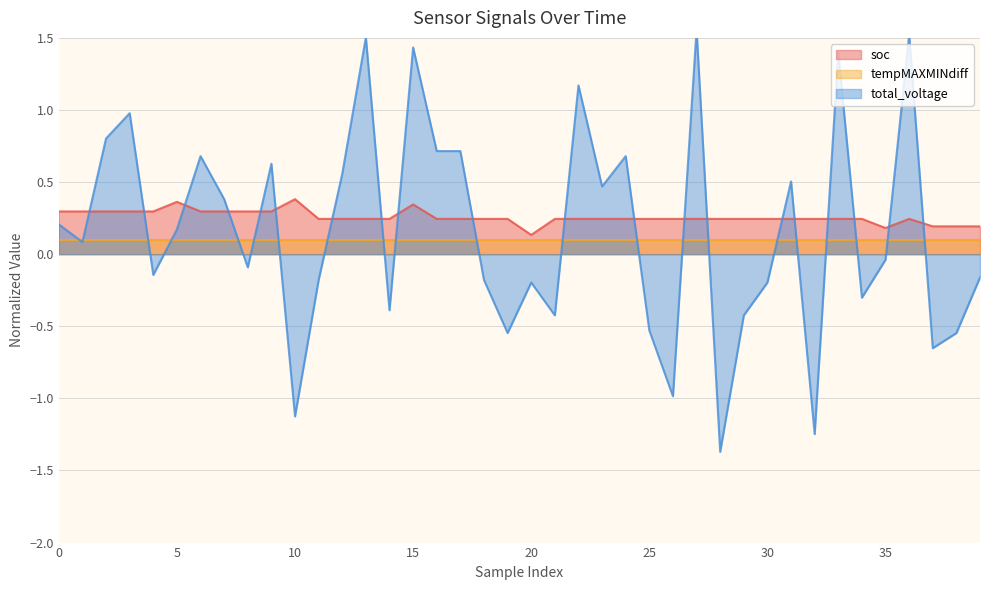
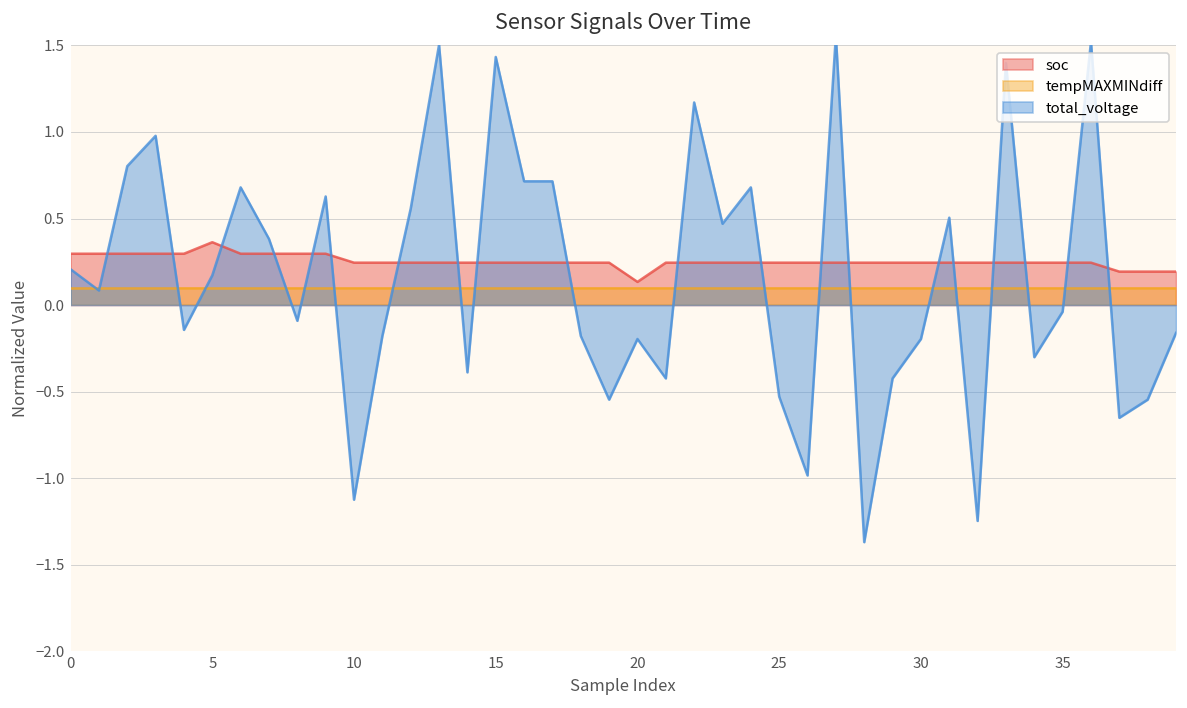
soc, 10: 0.38 -> 0.24
soc, 15: 0.35 -> 0.24
soc, 35: 0.18 -> 0.24
